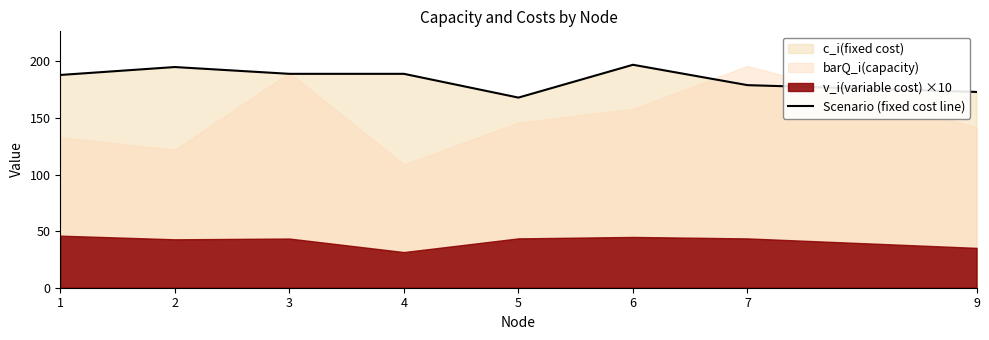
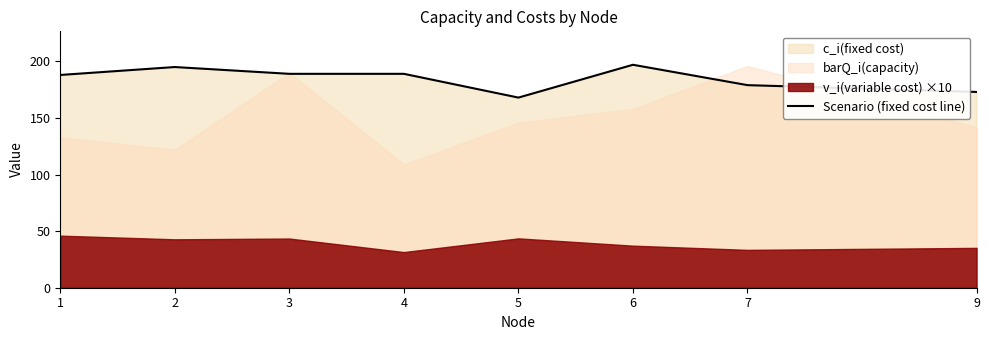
v_i(variable cost) ×10, 6: 45 -> 37
v_i(variable cost) ×10, 7: 44 -> 33
